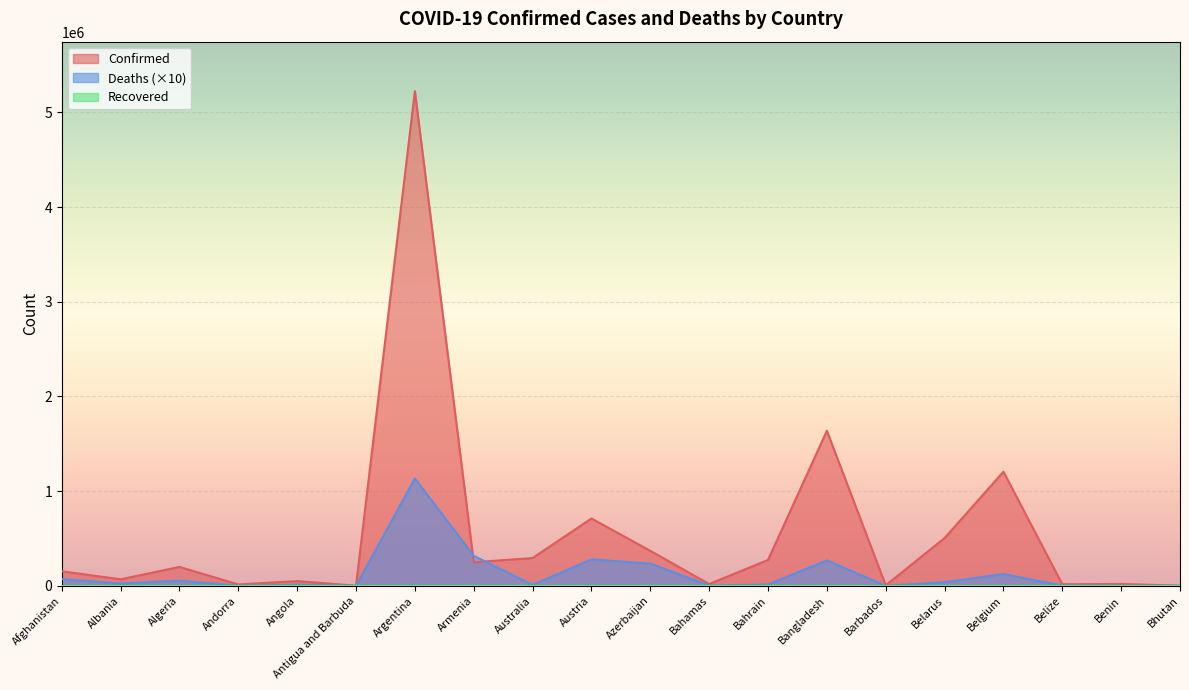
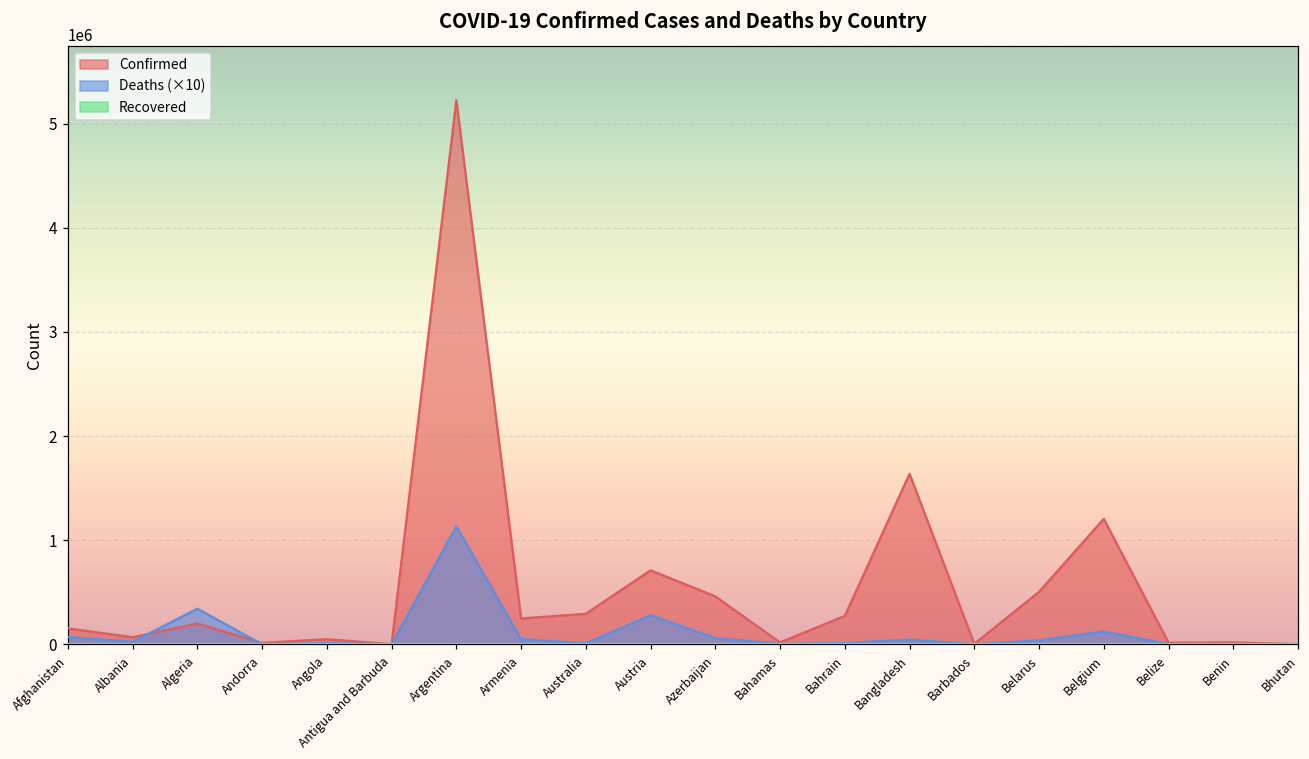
Deaths (×10), Algeria: 100000 -> 300000
Deaths (×10), Armenia: 300000 -> 100000
Confirmed, Azerbaijan: 400000 -> 500000
Deaths (×10), Azerbaijan: 200000 -> 100000
Deaths (×10), Bangladesh: 300000 -> 0
